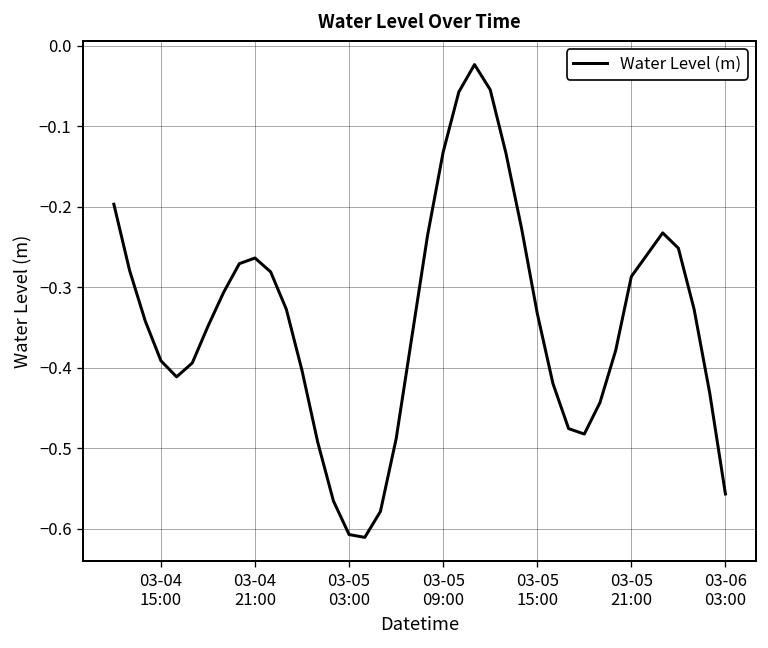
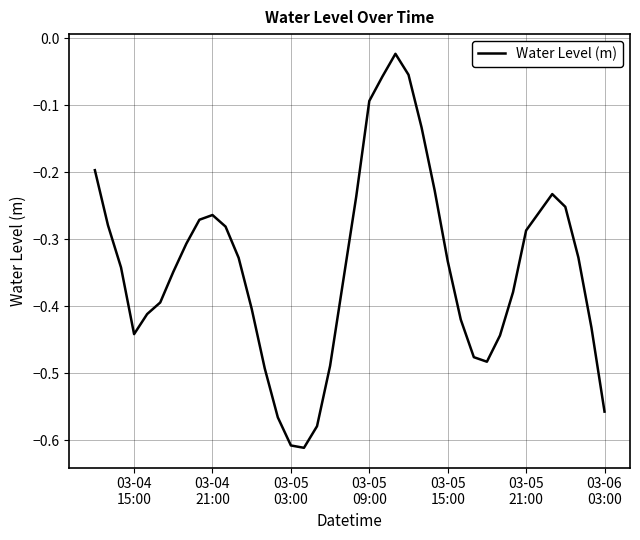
03-04 15:00: -0.39 -> -0.44
03-05 09:00: -0.13 -> -0.09
